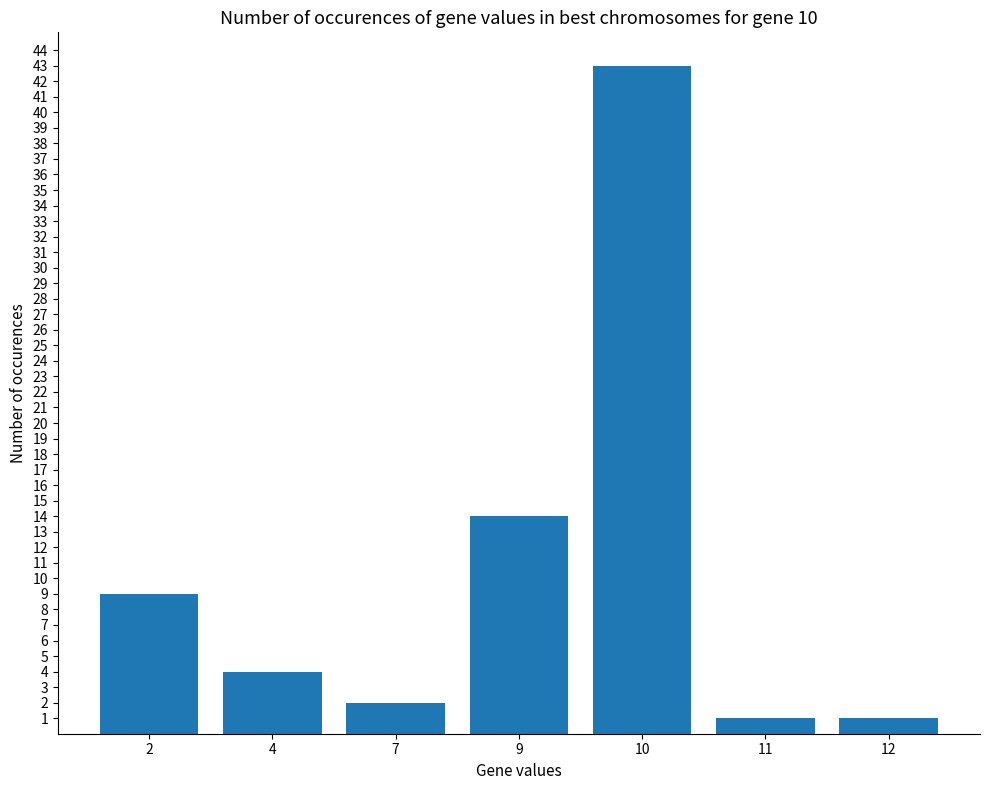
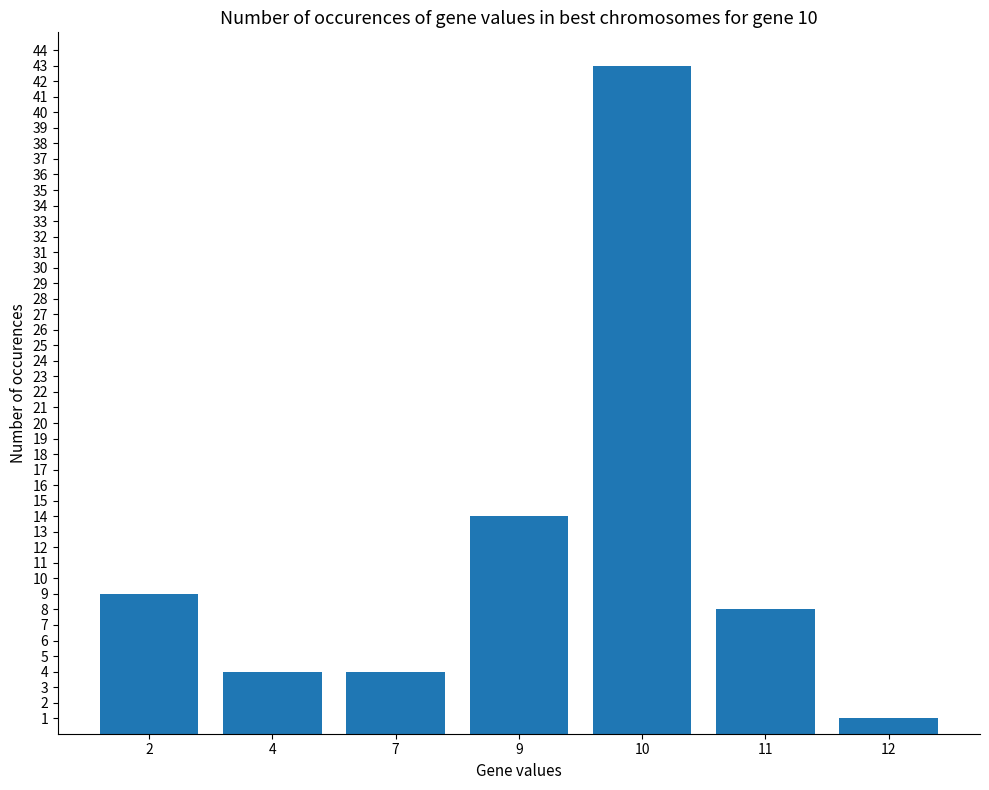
7: 2 -> 4
11: 1 -> 8
